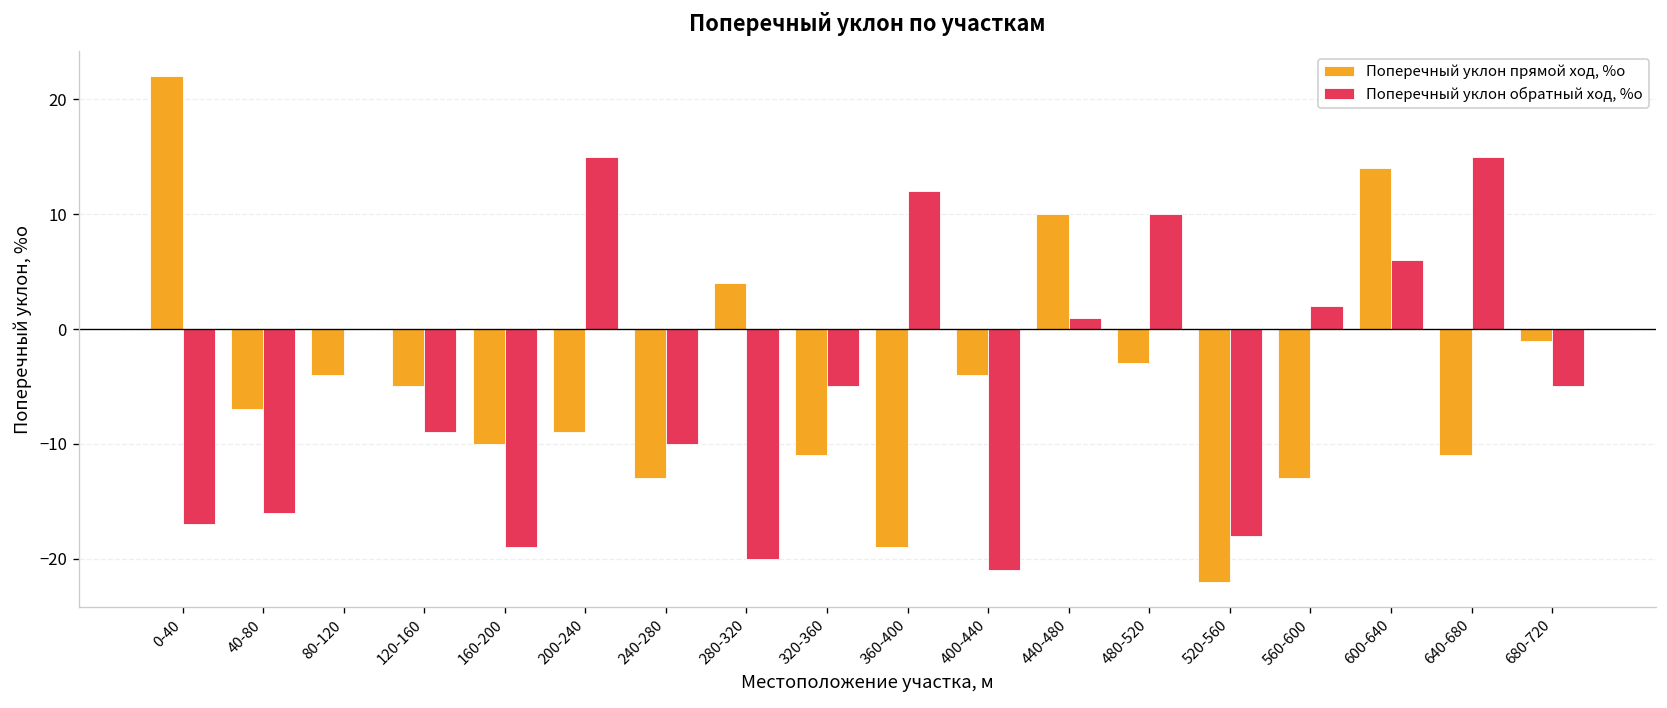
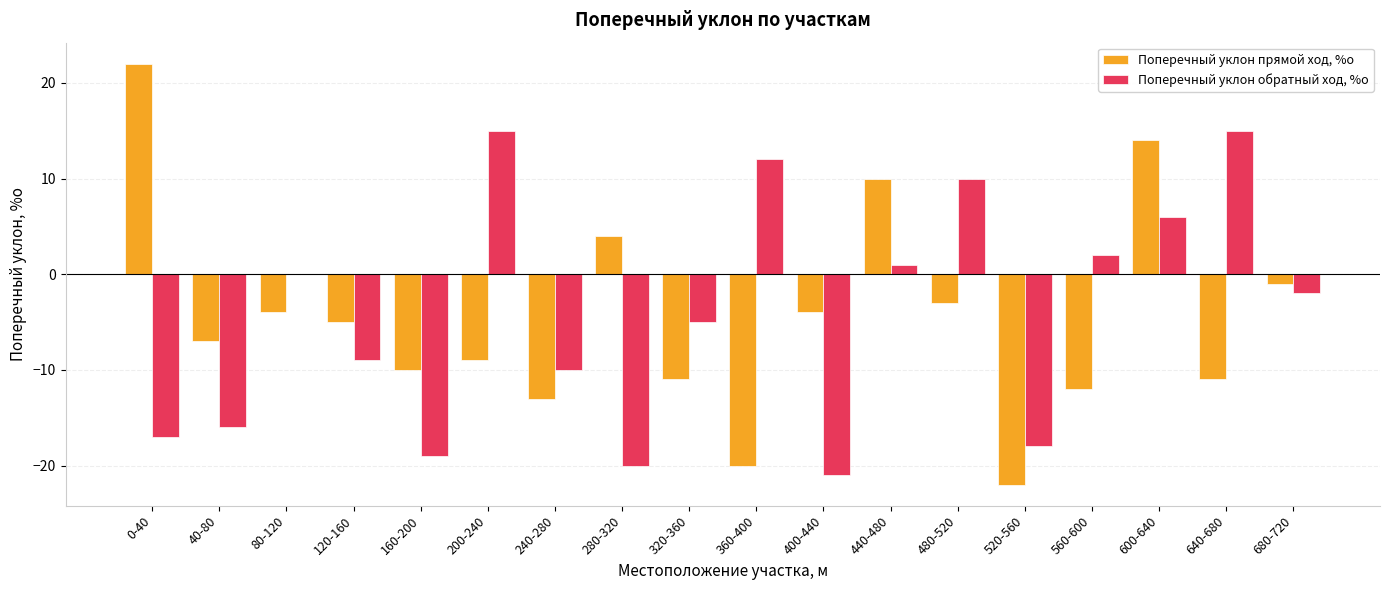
Поперечный уклон прямой ход, %о, 360-400: -19 -> -20
Поперечный уклон прямой ход, %о, 560-600: -13 -> -12
Поперечный уклон обратный ход, %о, 680-720: -5 -> -2
